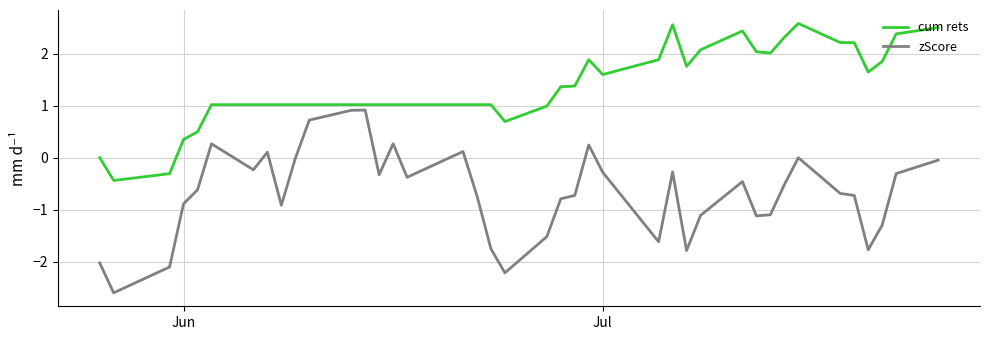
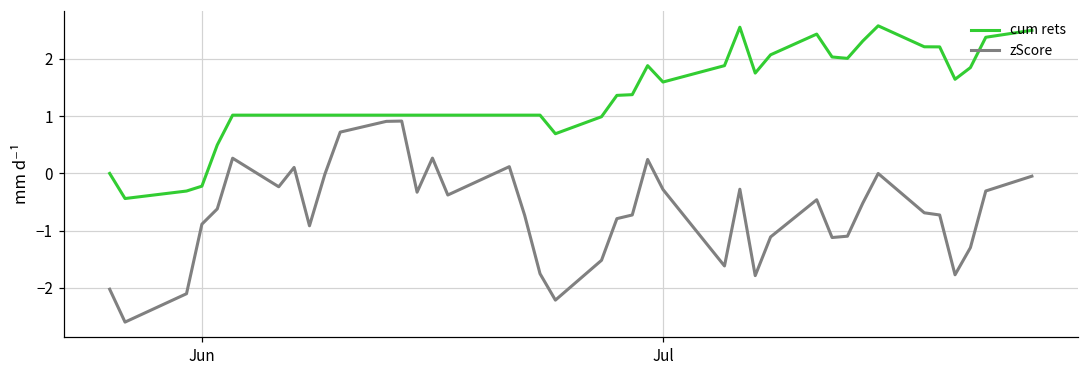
cum rets, Jun: 0.4 -> -0.2
